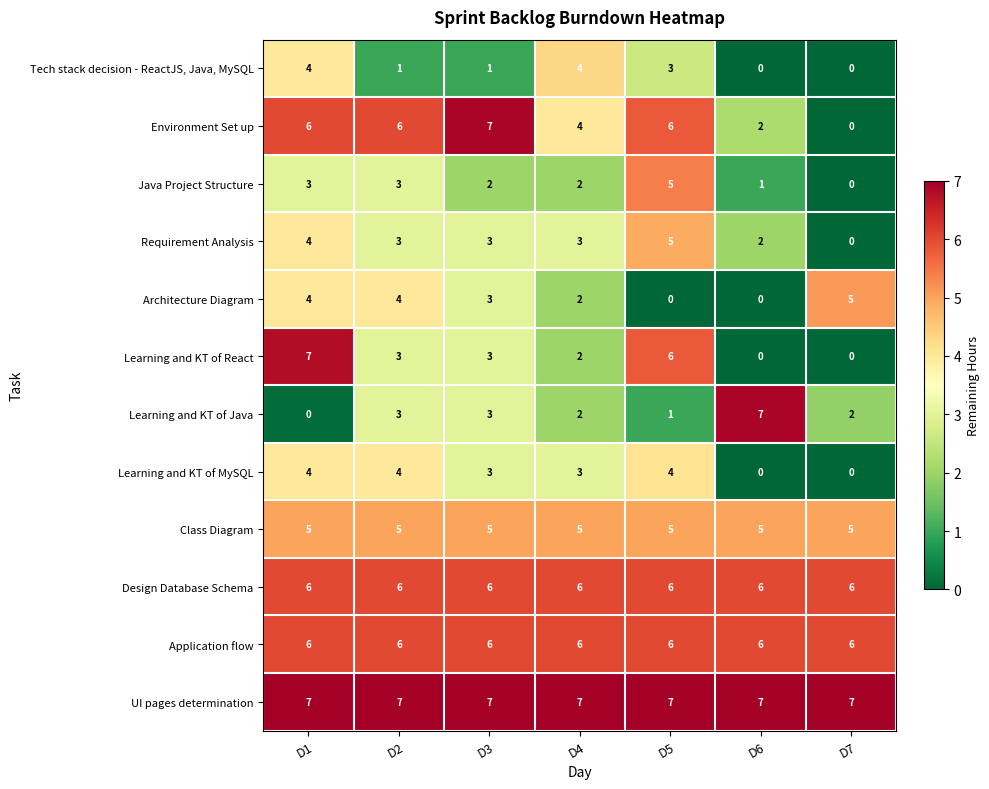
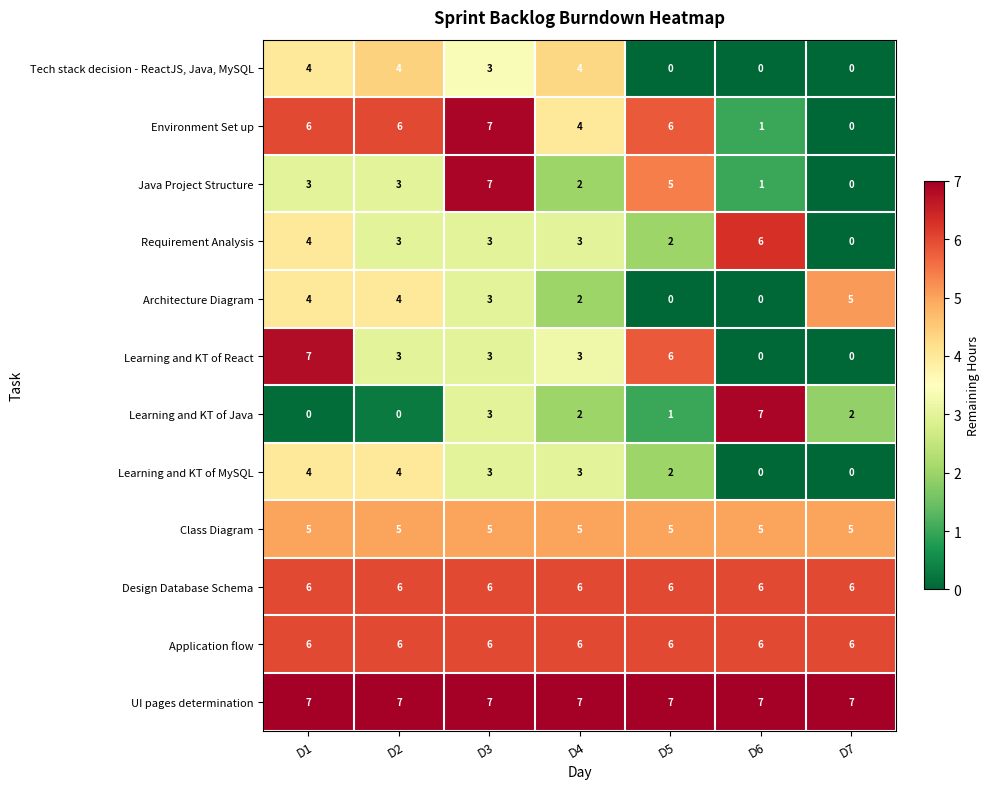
Tech stack decision - ReactJS, Java, MySQL, D2: 1 -> 4
Tech stack decision - ReactJS, Java, MySQL, D3: 1 -> 3
Tech stack decision - ReactJS, Java, MySQL, D5: 3 -> 0
Environment Set up, D6: 2 -> 1
Java Project Structure, D3: 2 -> 7
Requirement Analysis, D5: 5 -> 2
Requirement Analysis, D6: 2 -> 6
Learning and KT of React, D4: 2 -> 3
Learning and KT of Java, D2: 3 -> 0
Learning and KT of MySQL, D5: 4 -> 2
